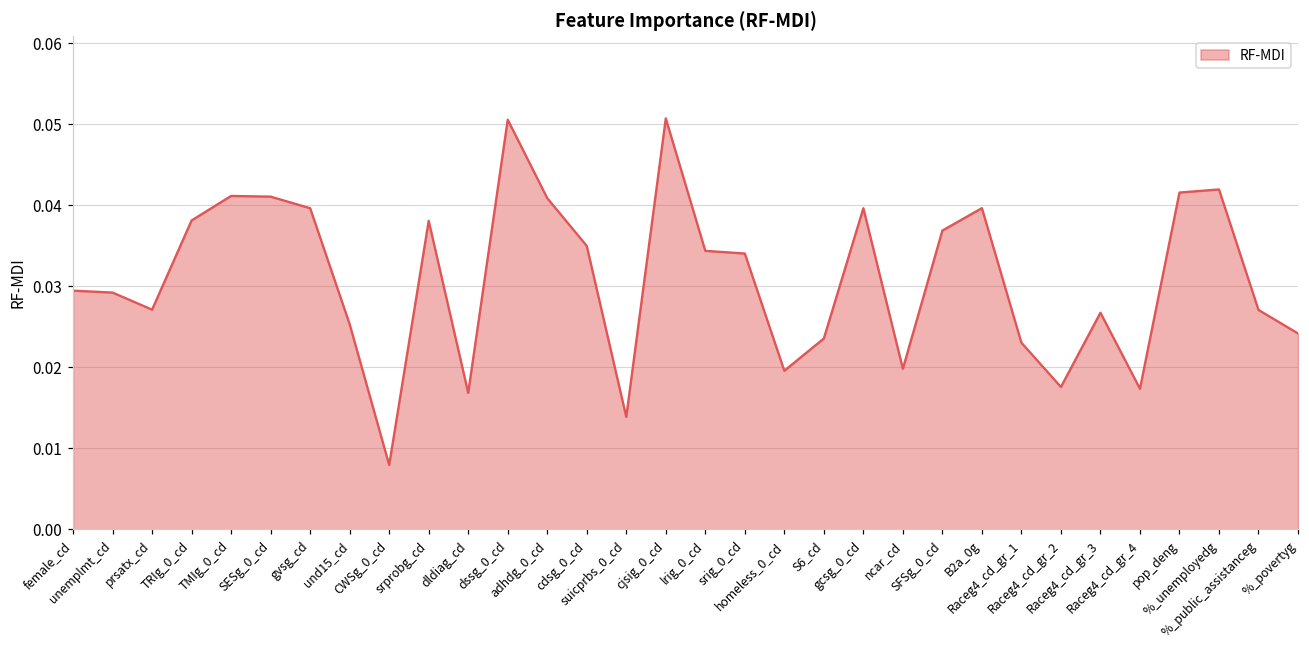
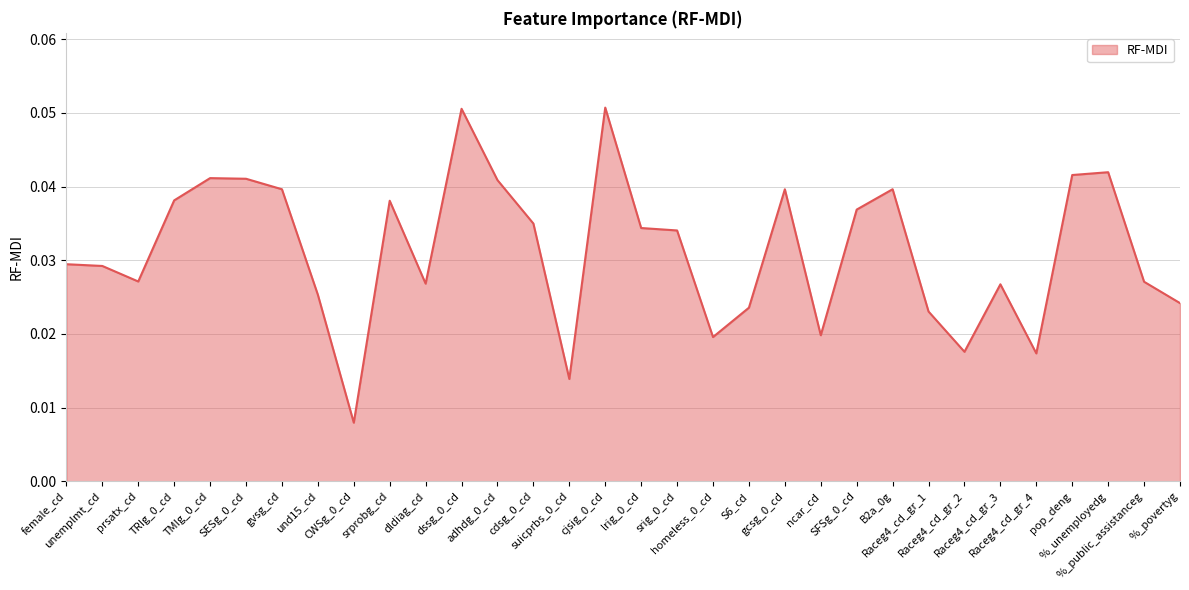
dldiag_cd: 0.017 -> 0.027
